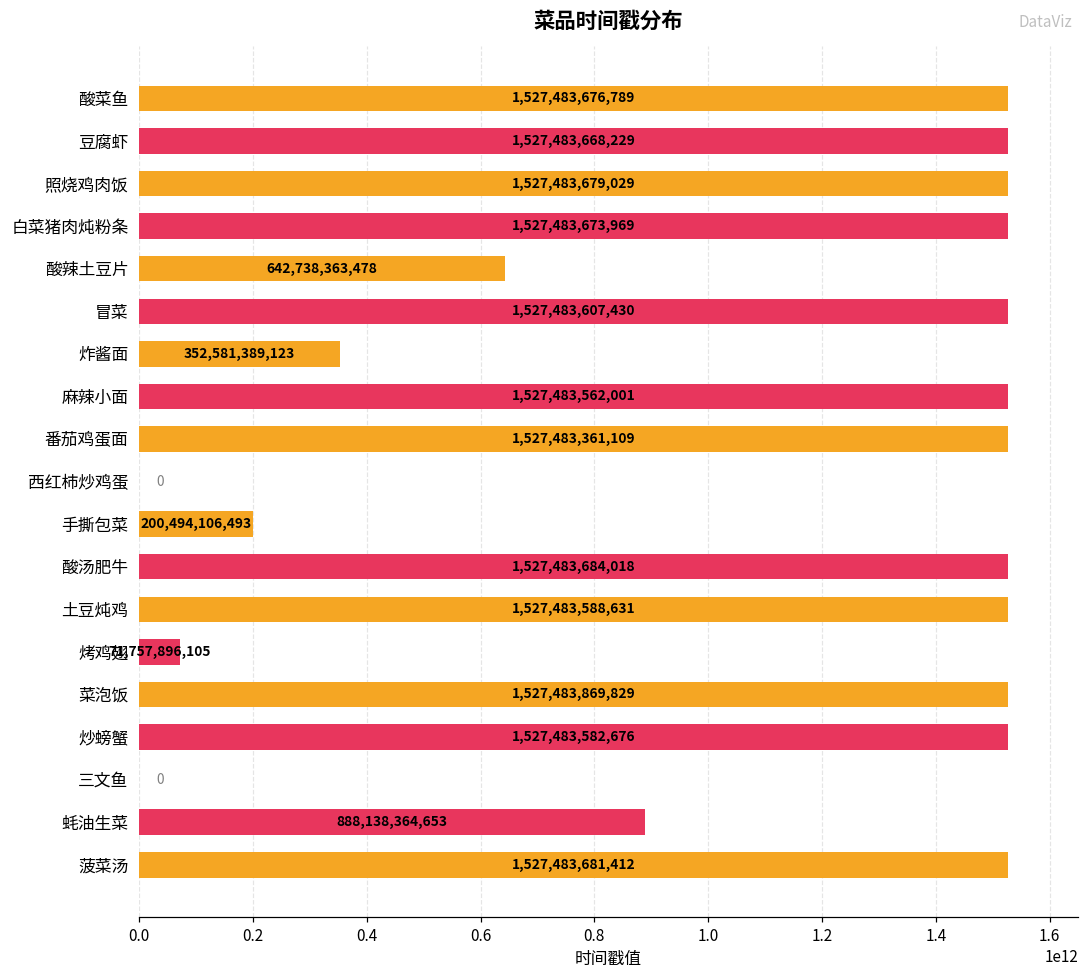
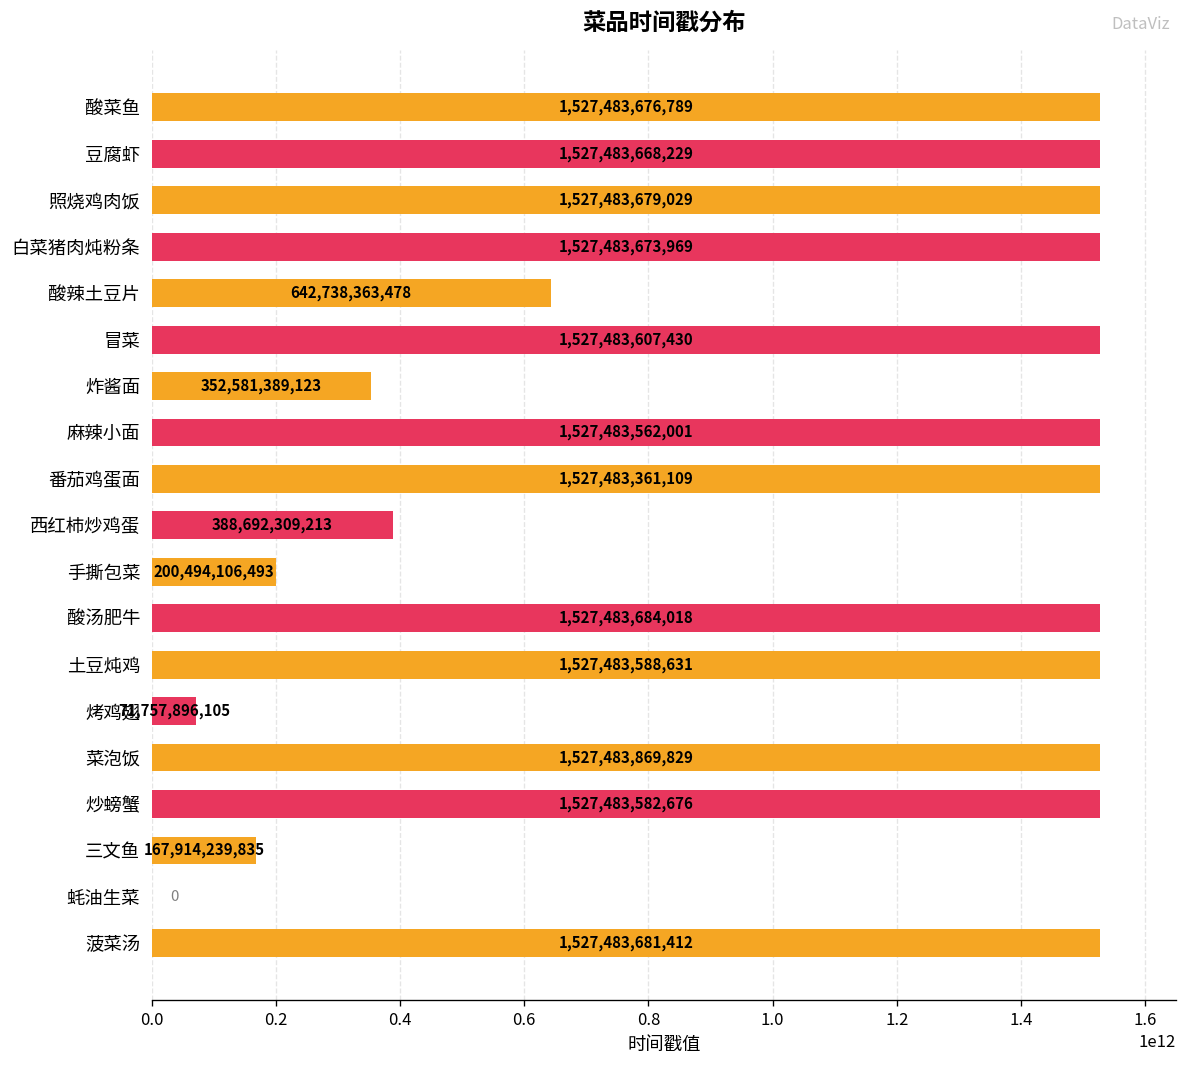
西红柿炒鸡蛋: 0 -> 388,692,309,213
三文鱼: 0 -> 167,914,239,835
蚝油生菜: 888,138,364,653 -> 0
